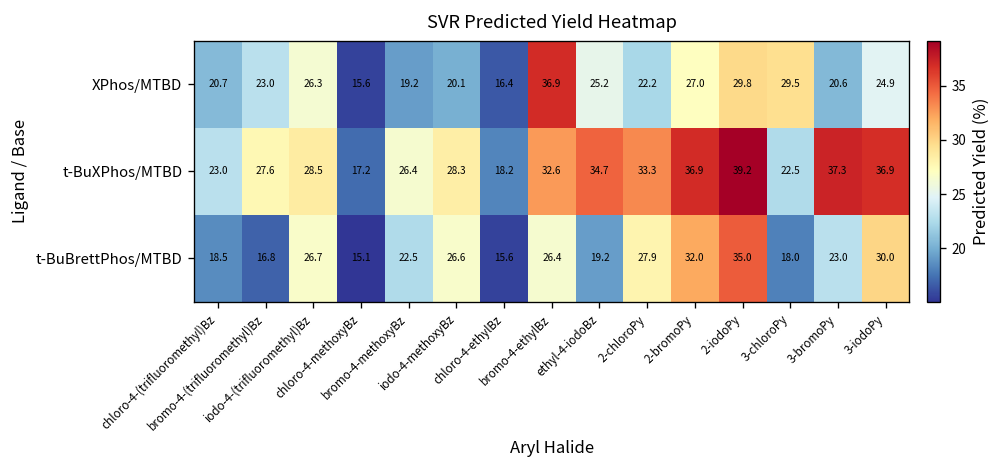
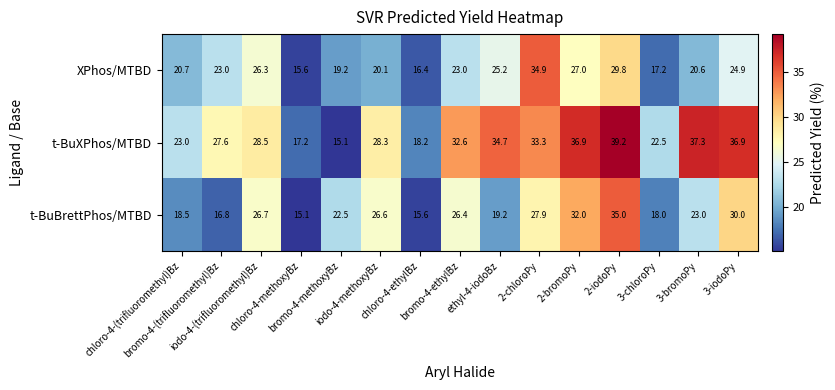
XPhos/MTBD, bromo-4-ethylBz: 36.9 -> 23.0
XPhos/MTBD, 2-chloroPy: 22.2 -> 34.9
XPhos/MTBD, 3-chloroPy: 29.5 -> 17.2
t-BuXPhos/MTBD, bromo-4-methoxyBz: 26.4 -> 15.1
